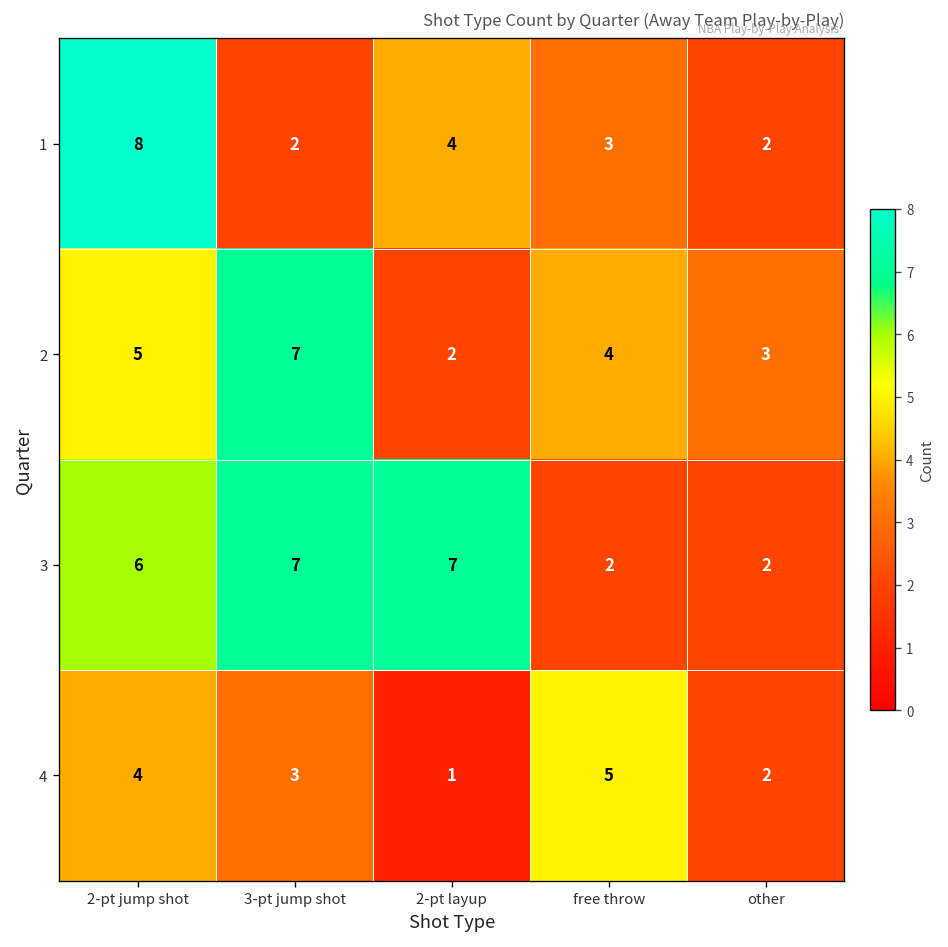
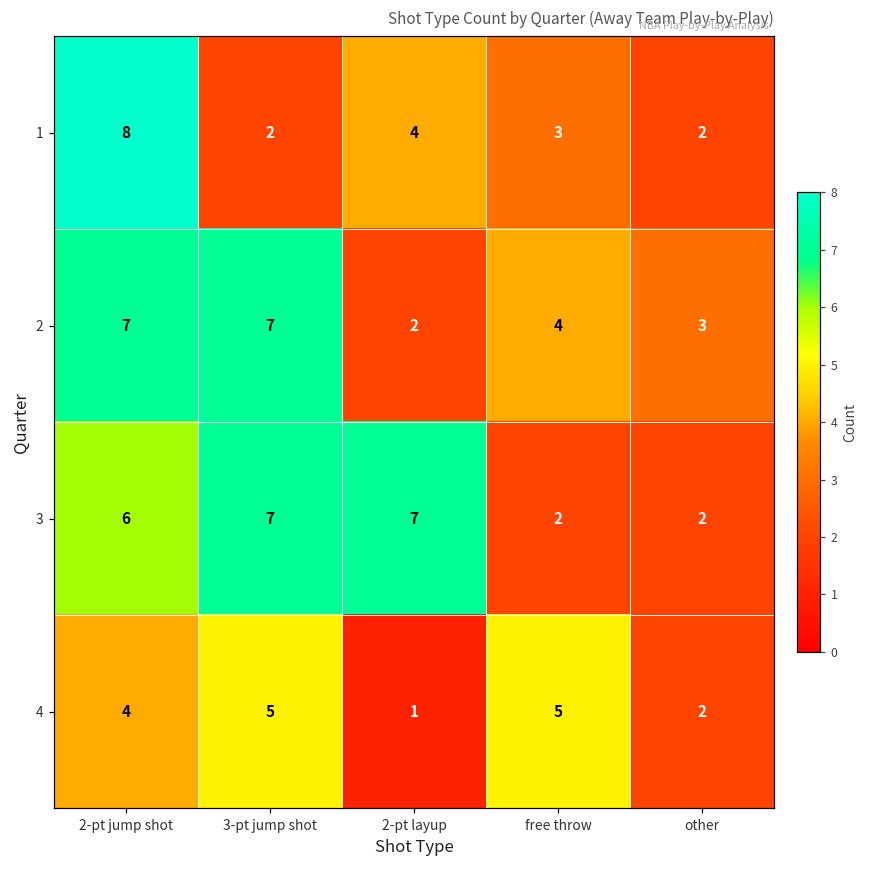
2, 2-pt jump shot: 5 -> 7
4, 3-pt jump shot: 3 -> 5
